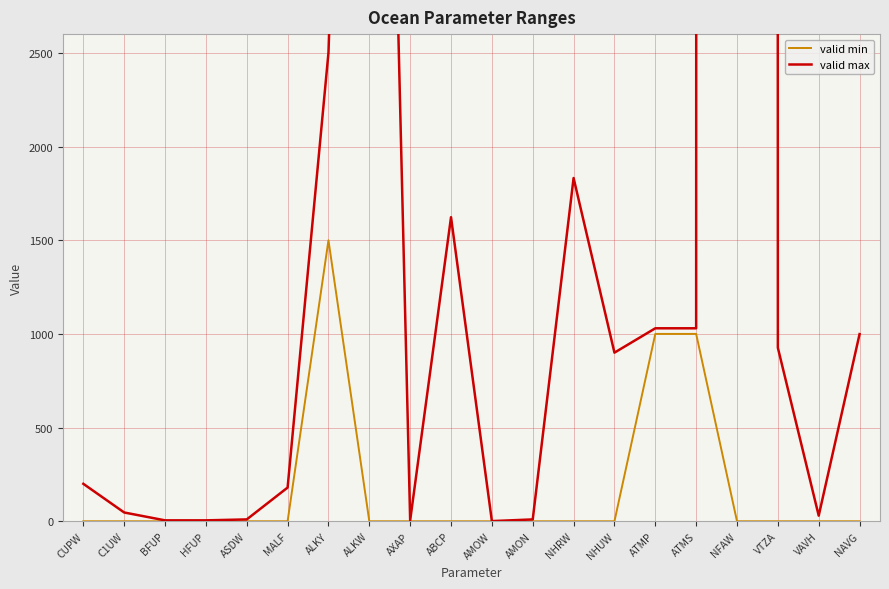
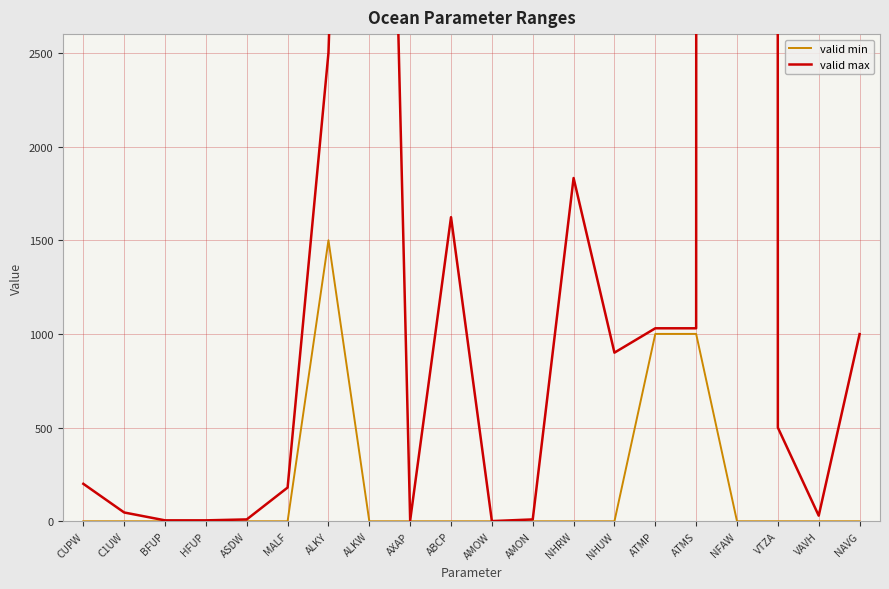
valid max, VTZA: 930 -> 500
